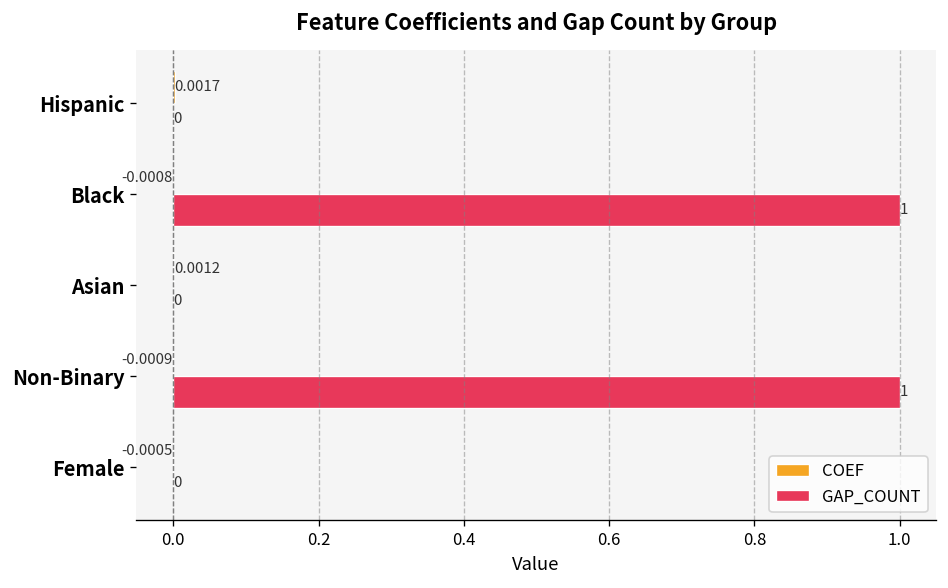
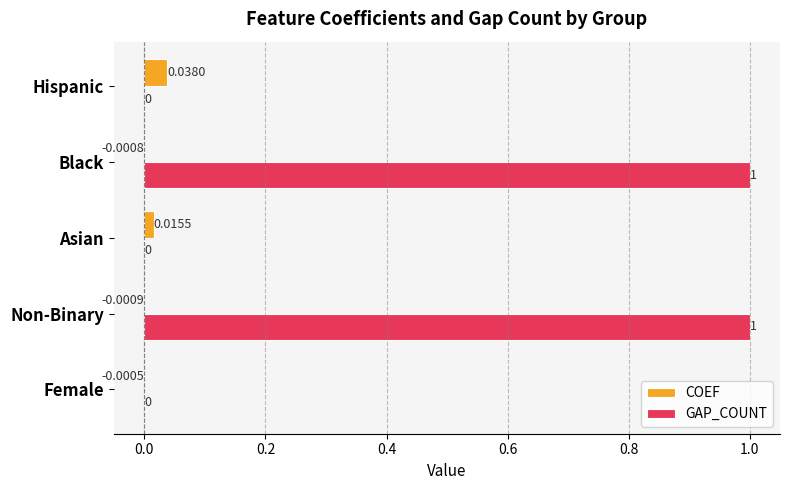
COEF, Hispanic: 0.0017 -> 0.0380
COEF, Asian: 0.0012 -> 0.0155
